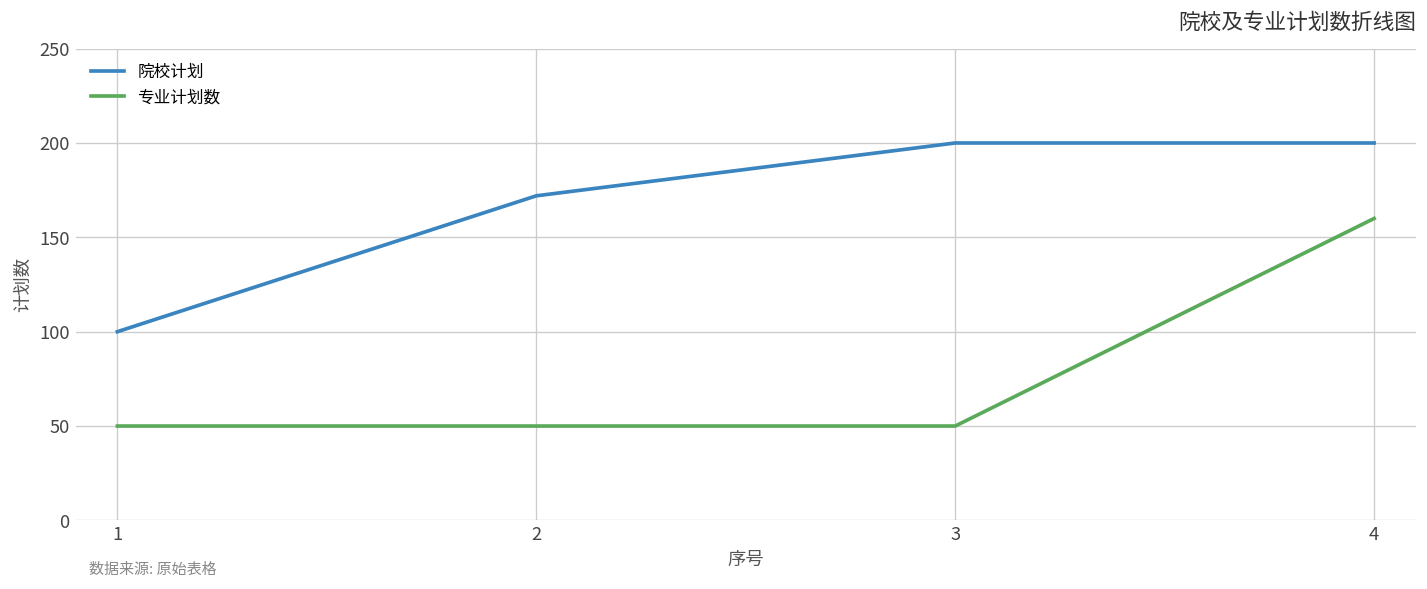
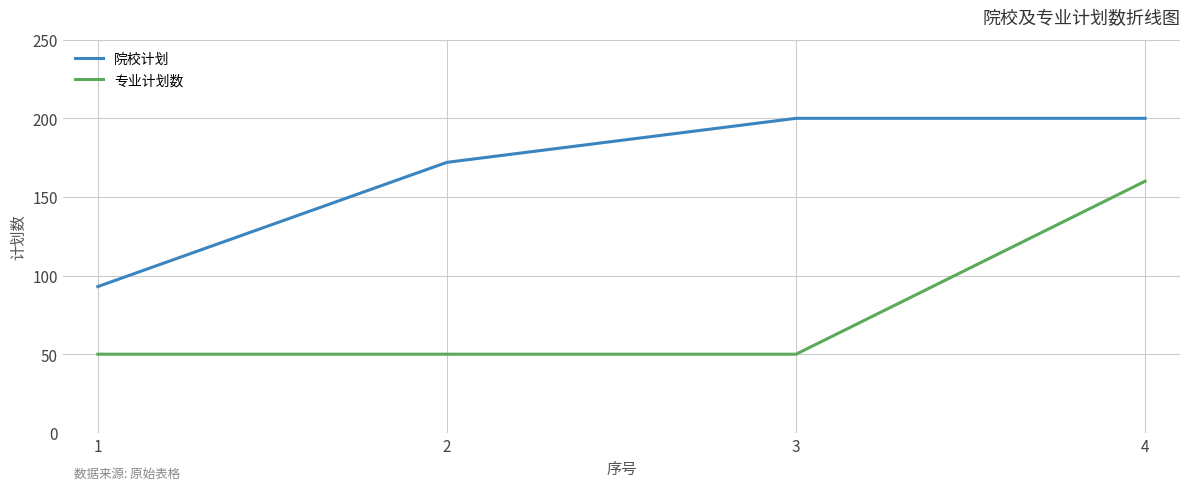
院校计划, 1: 100 -> 93
